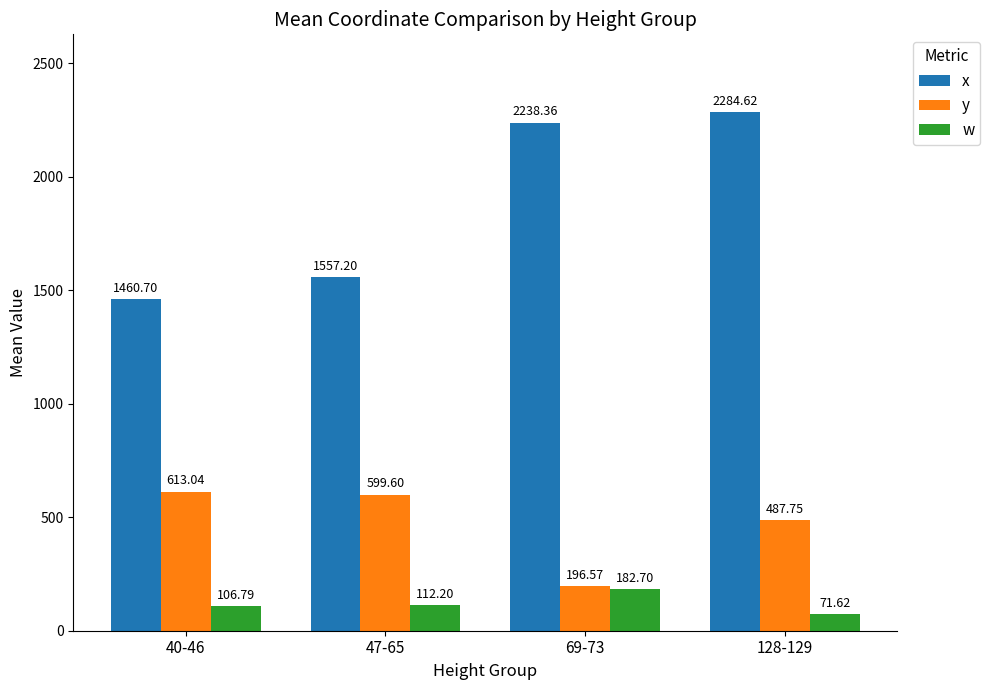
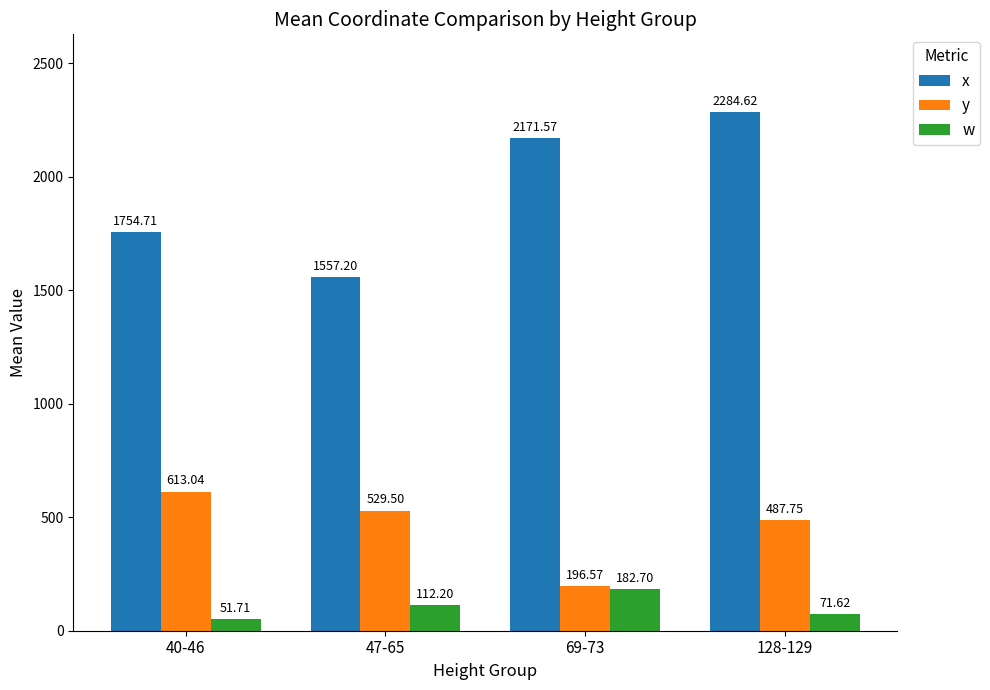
x, 40-46: 1460.70 -> 1754.71
w, 40-46: 106.79 -> 51.71
y, 47-65: 599.60 -> 529.50
x, 69-73: 2238.36 -> 2171.57
